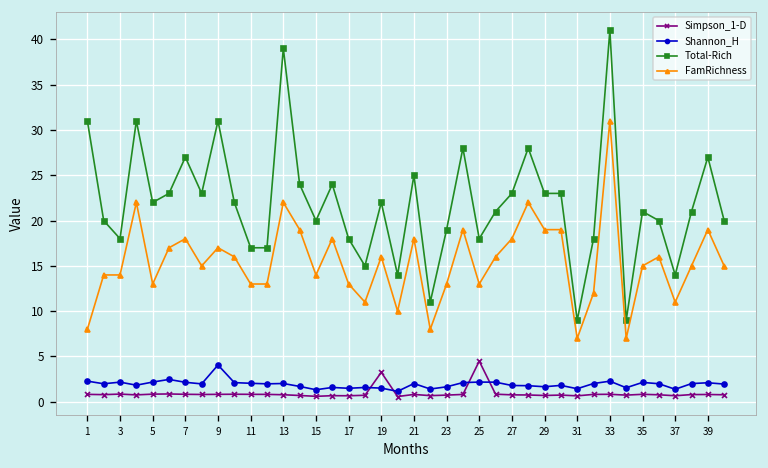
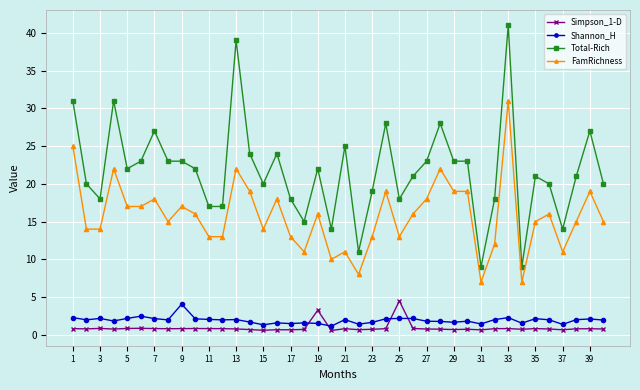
FamRichness, 1: 8 -> 25
FamRichness, 5: 13 -> 17
Total-Rich, 9: 31 -> 23
FamRichness, 21: 18 -> 11
